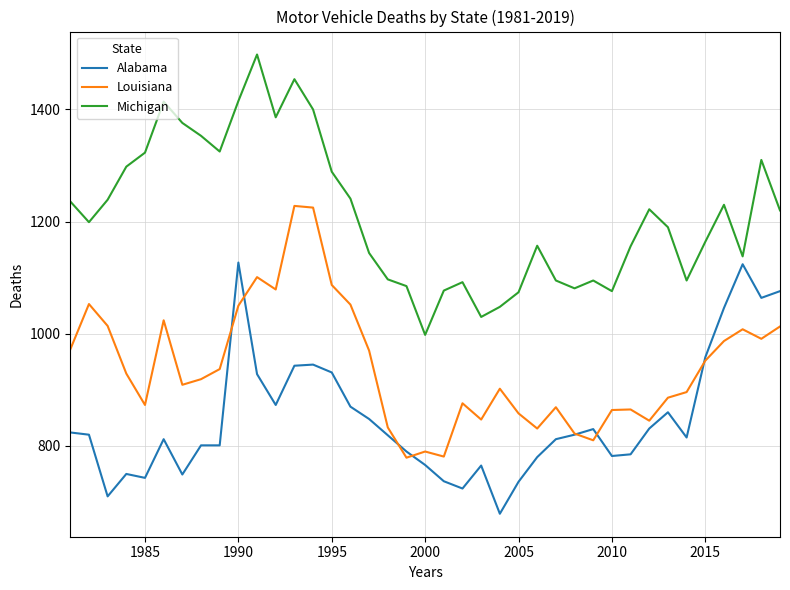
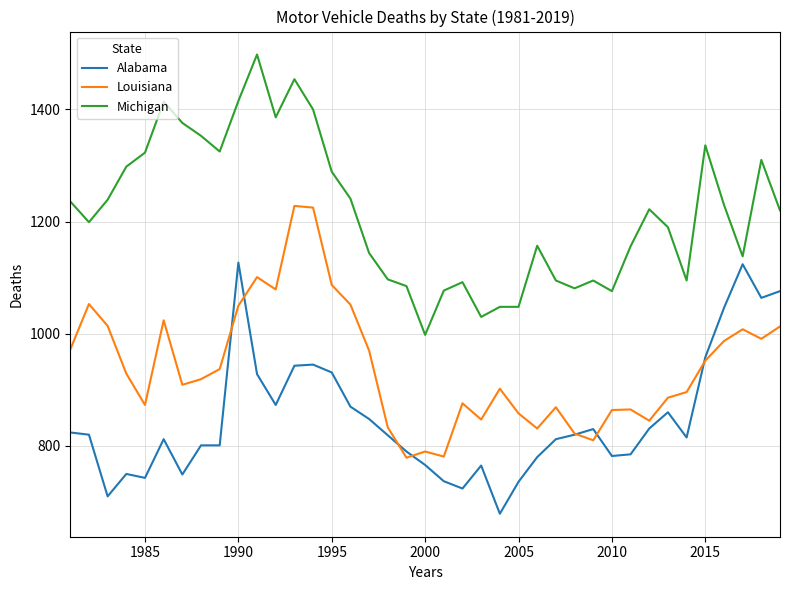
Michigan, 2005: 1070 -> 1050
Michigan, 2015: 1160 -> 1340
